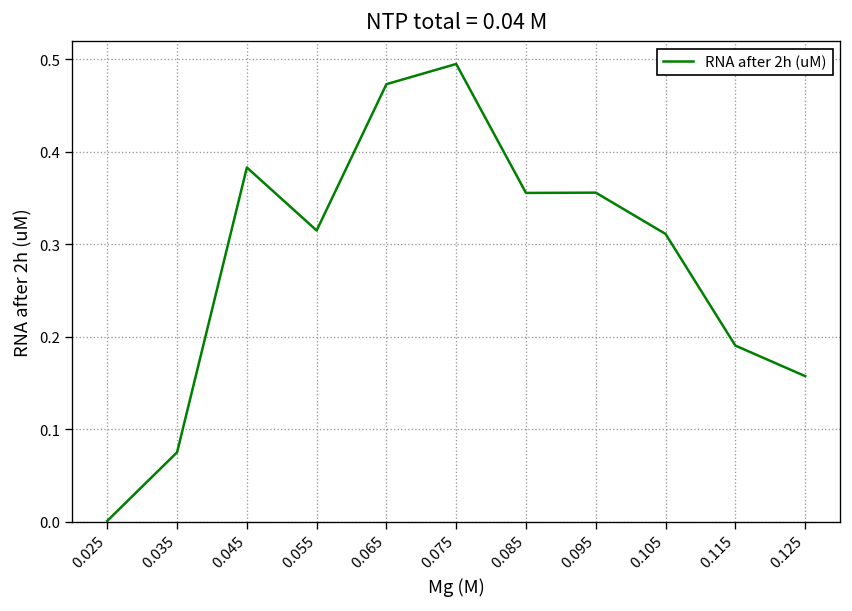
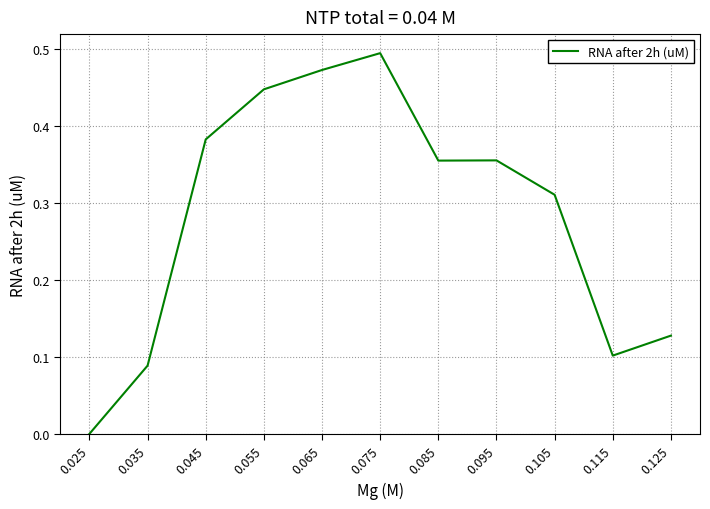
0.035: 0.07 -> 0.09
0.055: 0.31 -> 0.45
0.115: 0.19 -> 0.10
0.125: 0.16 -> 0.13
